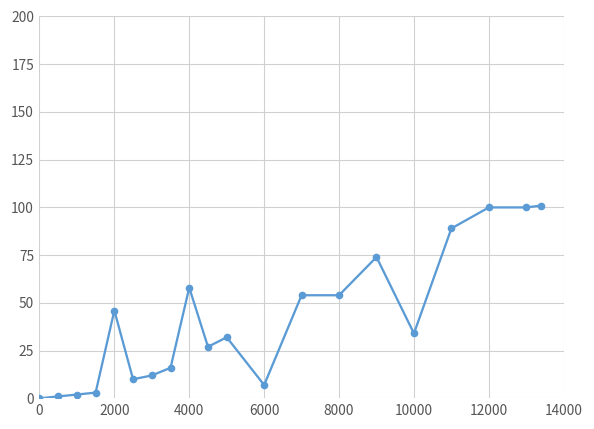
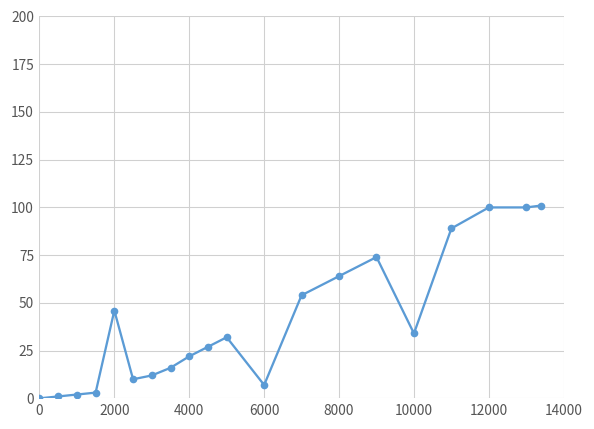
4000: 58 -> 22
8000: 54 -> 64
